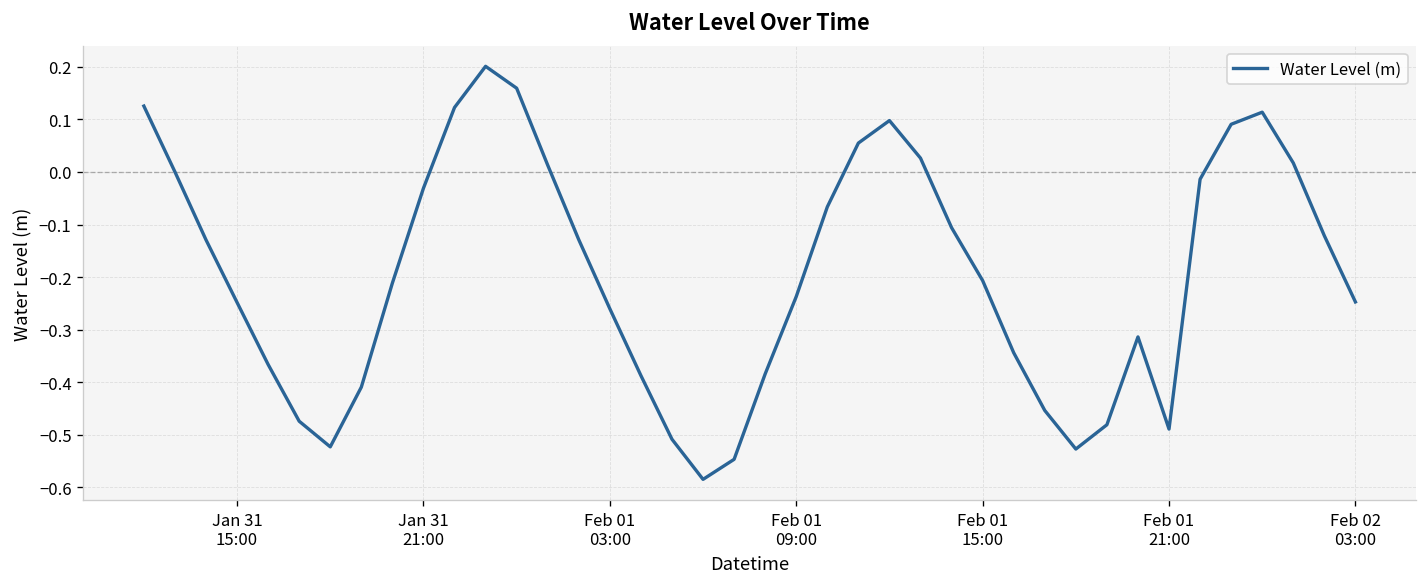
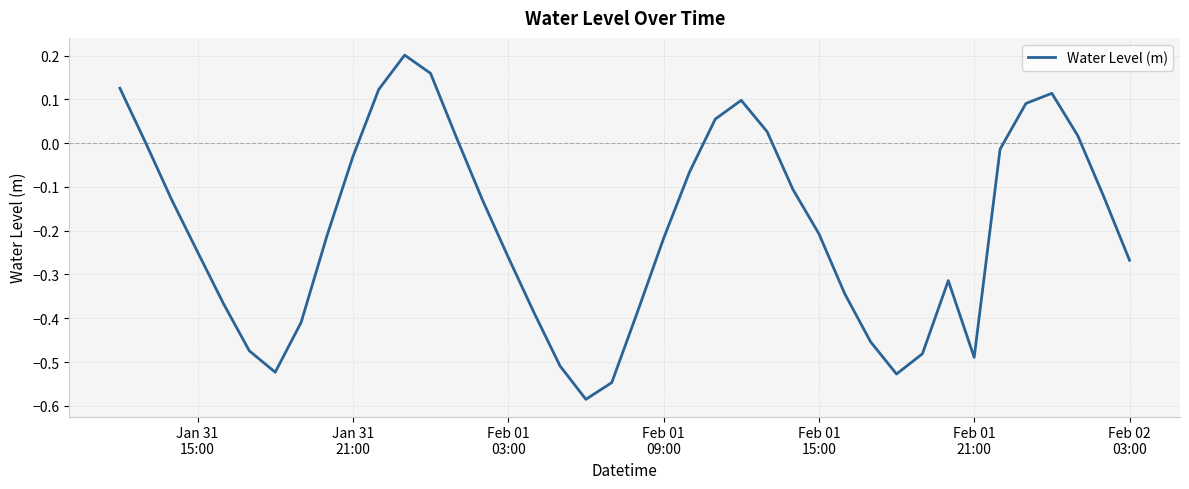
Feb 01 09:00: -0.24 -> -0.22
Feb 02 03:00: -0.25 -> -0.27
